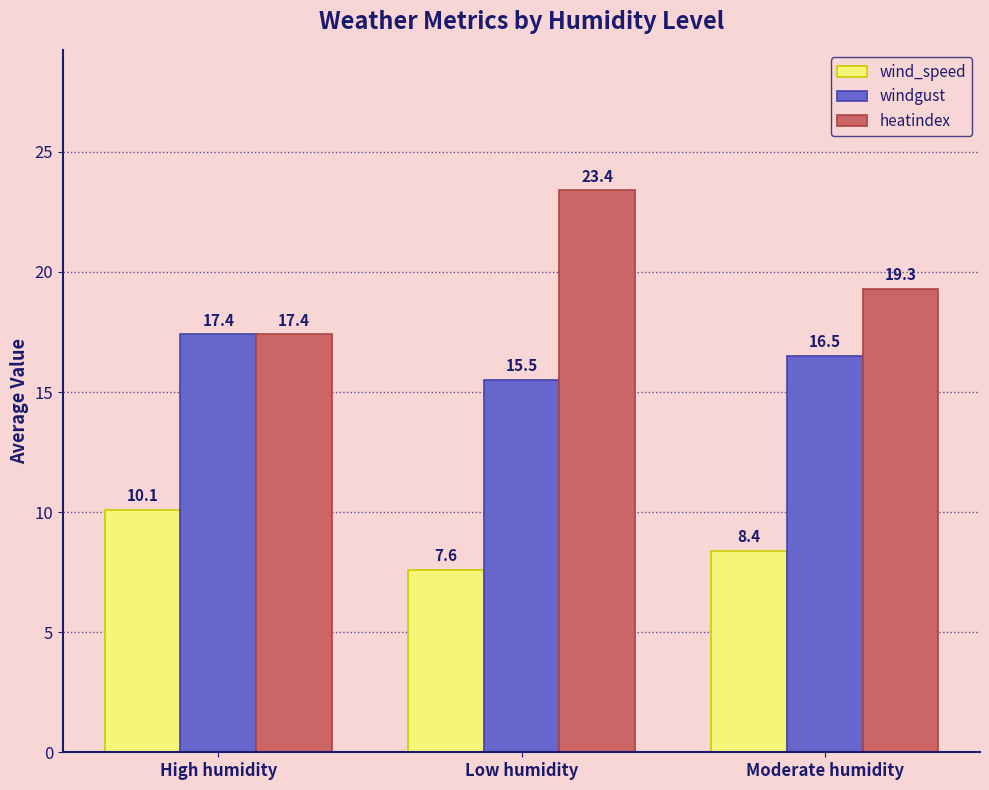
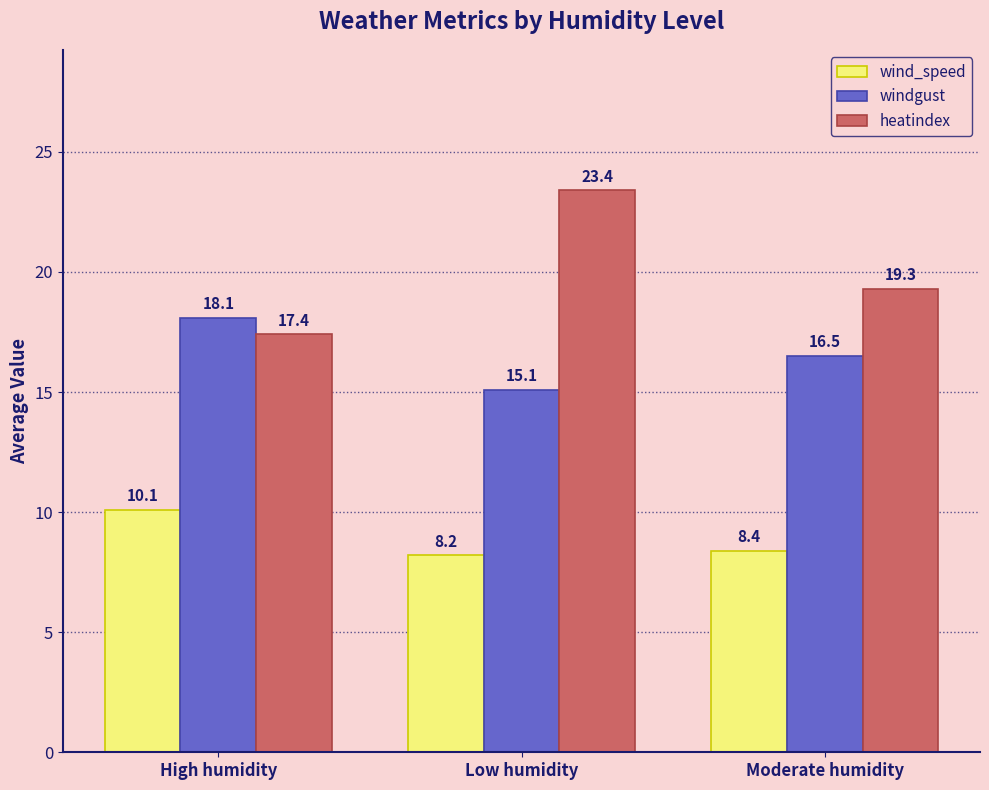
windgust, High humidity: 17.4 -> 18.1
wind_speed, Low humidity: 7.6 -> 8.2
windgust, Low humidity: 15.5 -> 15.1
